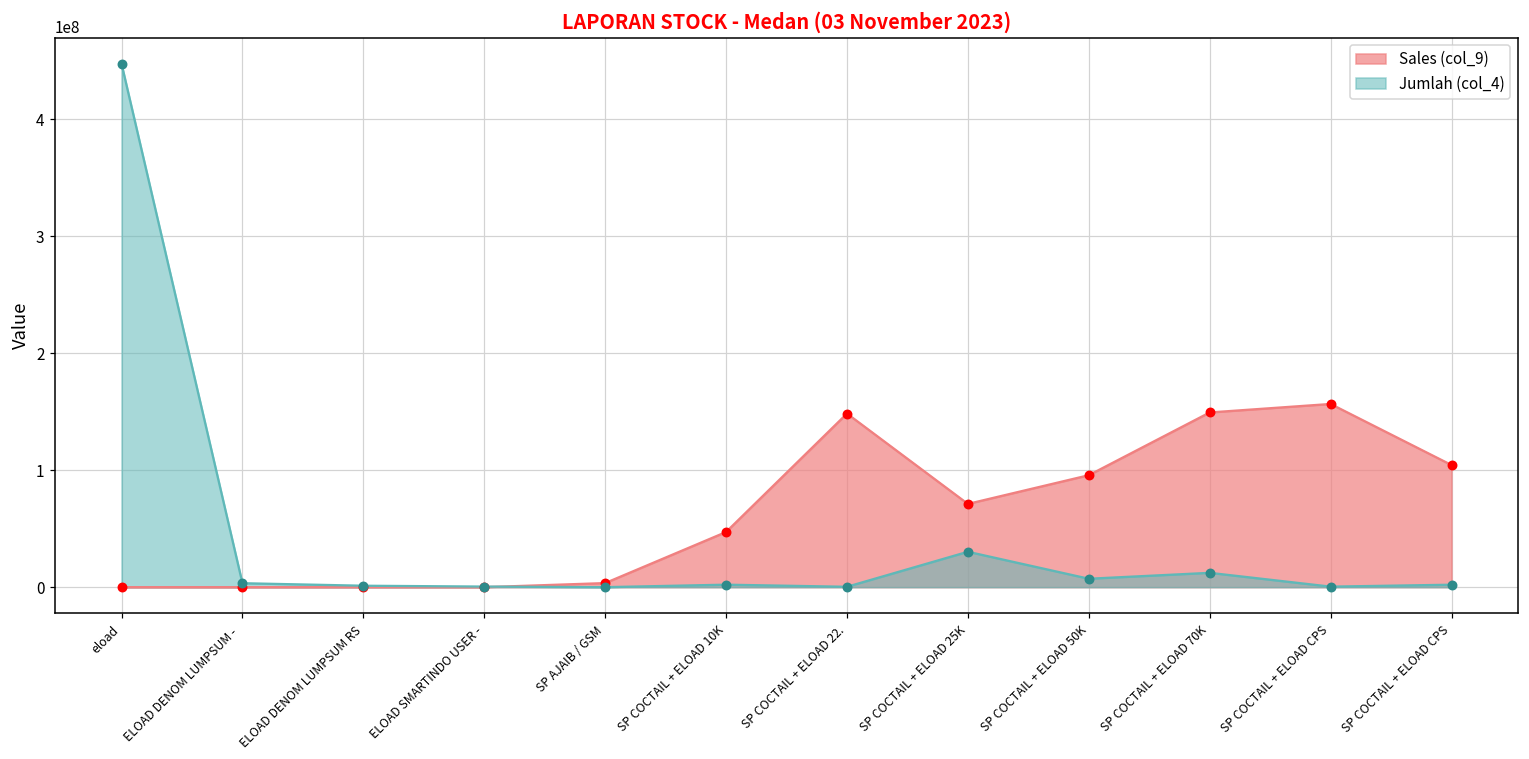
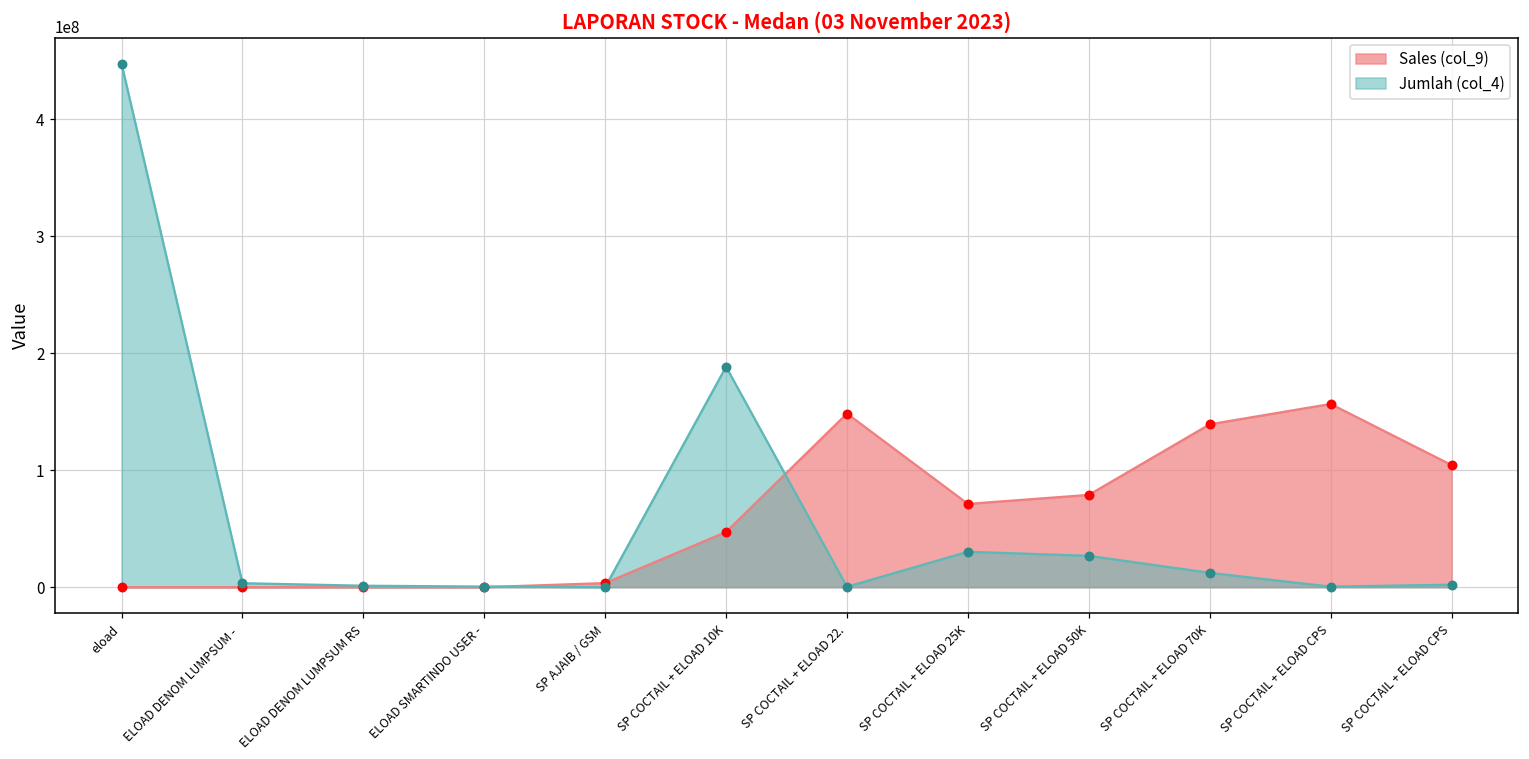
Jumlah (col_4), SP COCTAIL + ELOAD 10K: 2000000 -> 188000000
Sales (col_9), SP COCTAIL + ELOAD 50K: 96000000 -> 79000000
Jumlah (col_4), SP COCTAIL + ELOAD 50K: 7000000 -> 27000000
Sales (col_9), SP COCTAIL + ELOAD 70K: 149000000 -> 139000000
